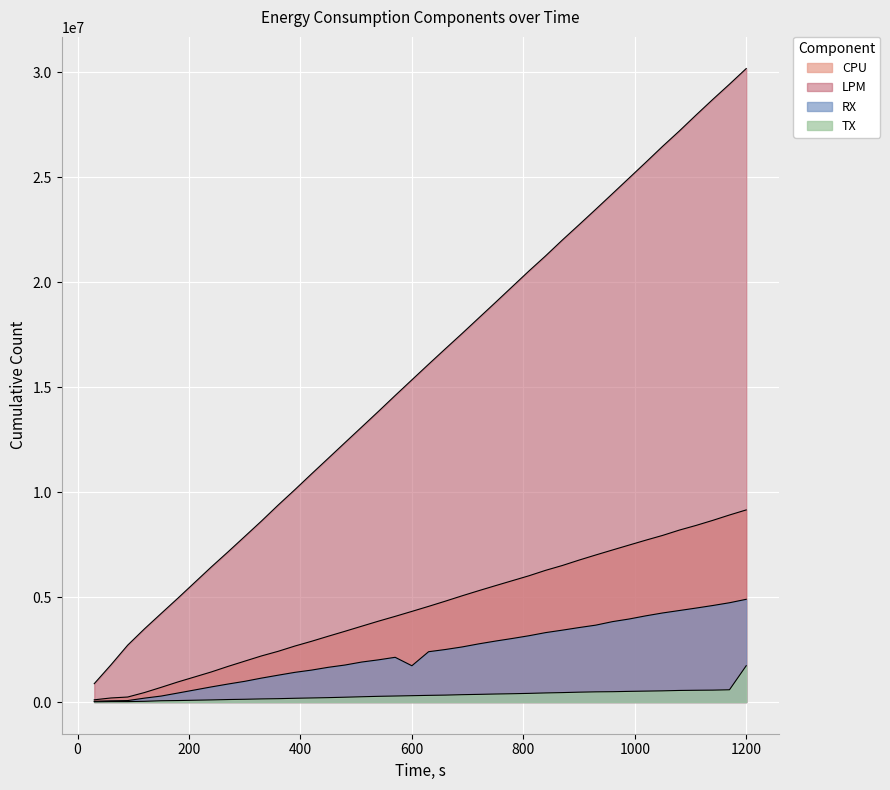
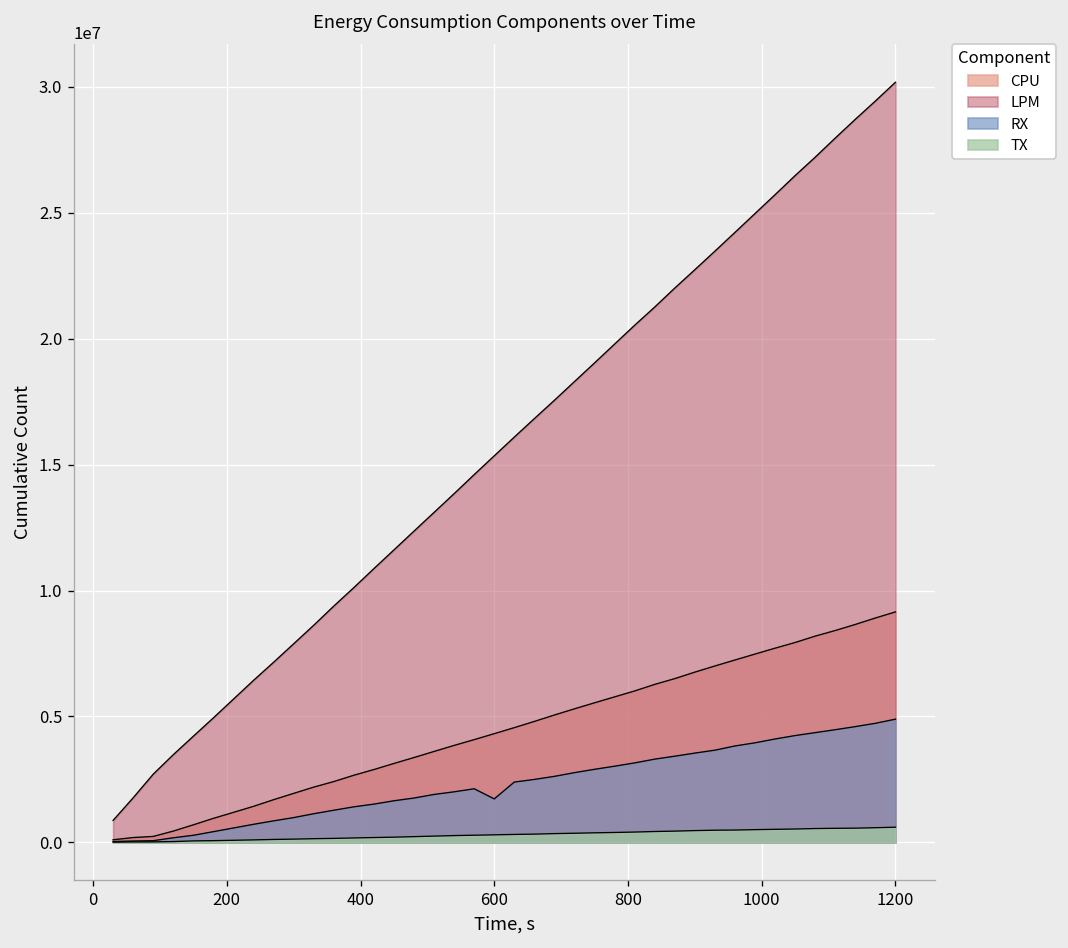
TX, 1200: 1700000 -> 600000
